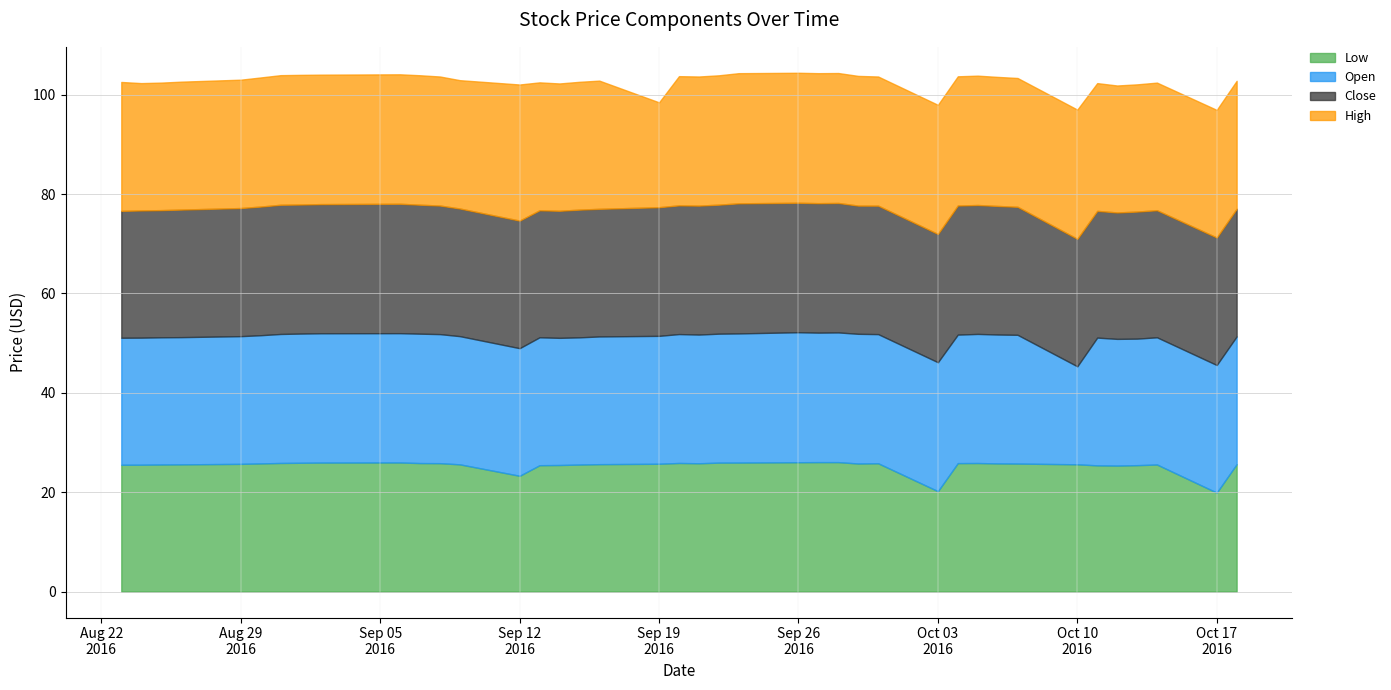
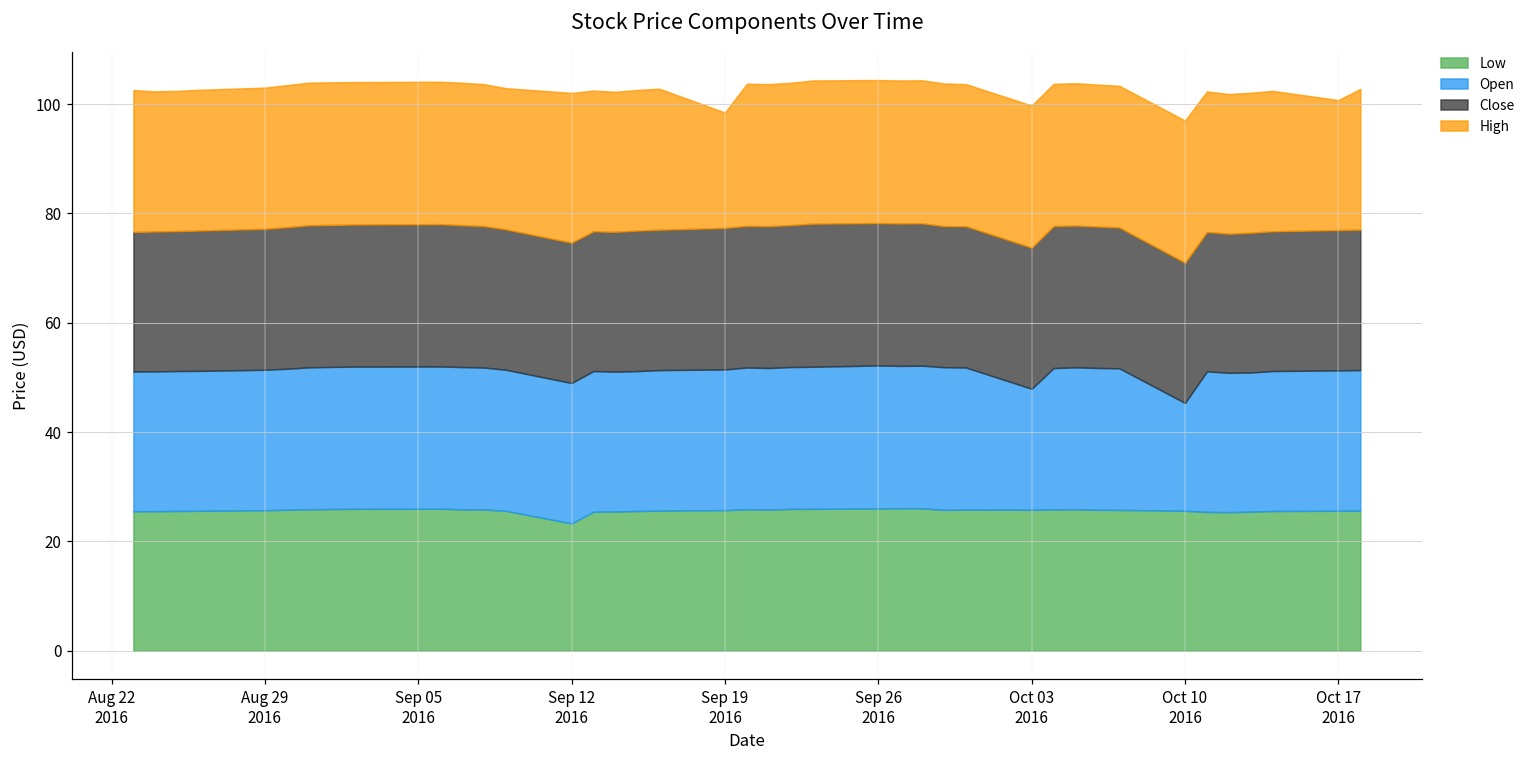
Low, Oct 03 2016: 20 -> 26
Open, Oct 03 2016: 26 -> 22
Low, Oct 17 2016: 20 -> 26
High, Oct 17 2016: 26 -> 24
